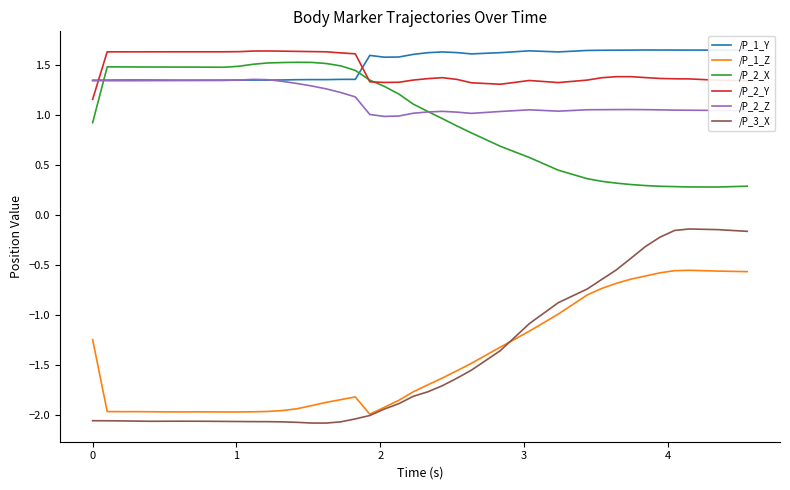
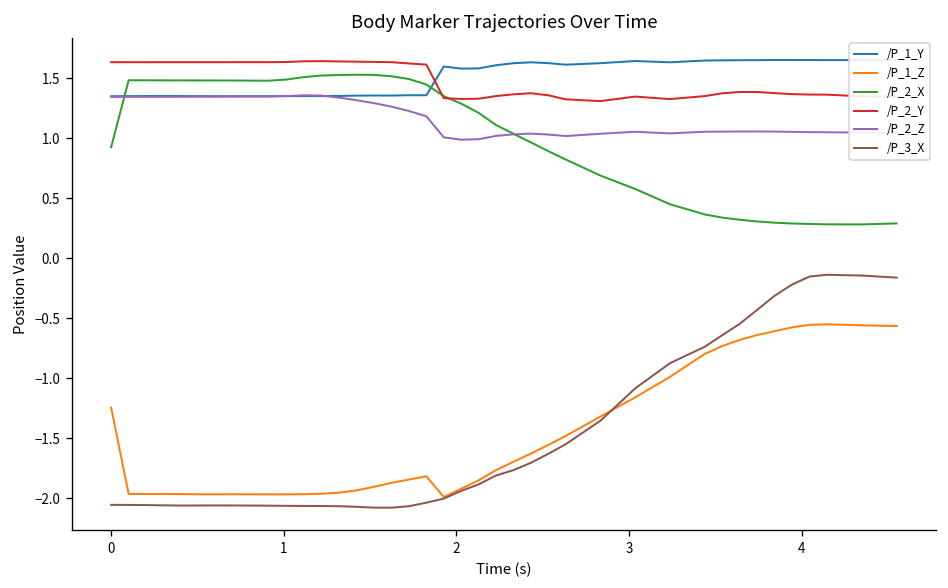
/P_2_Y, 0: 1.2 -> 1.6
